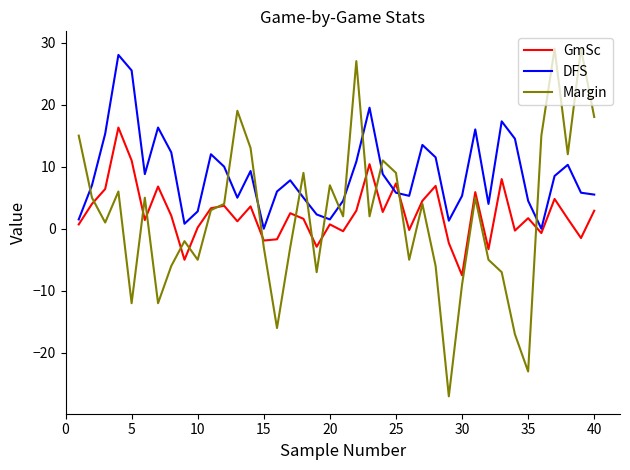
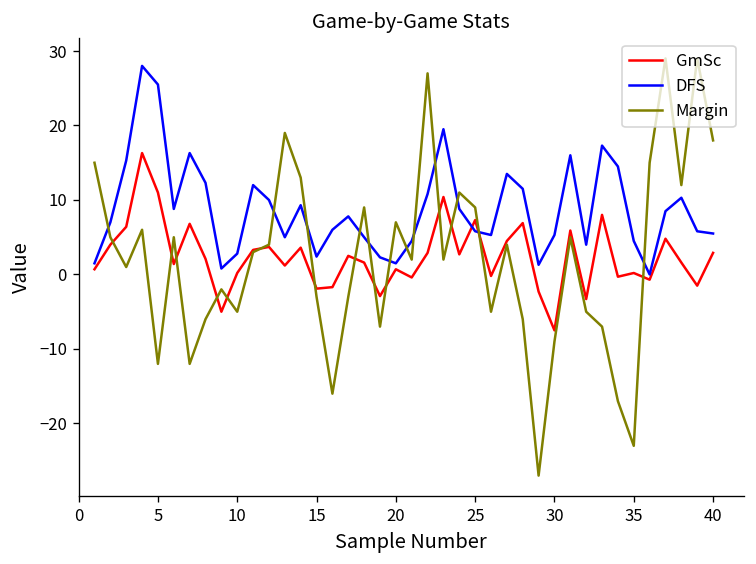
DFS, 15: 0 -> 2
GmSc, 35: 2 -> 0
